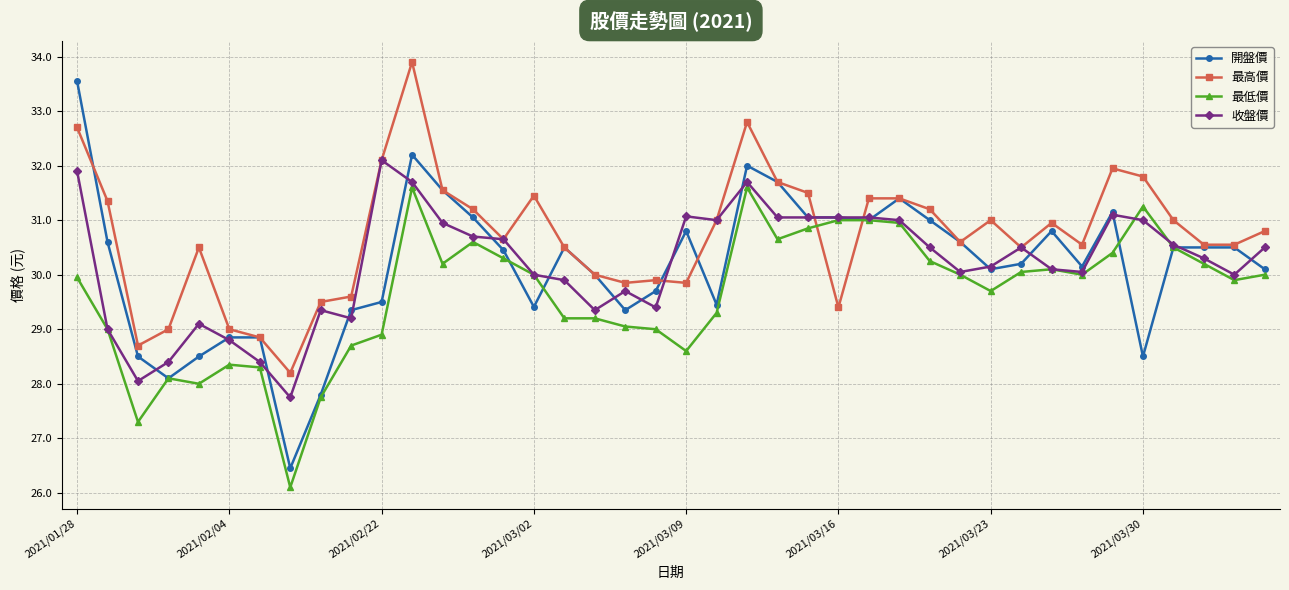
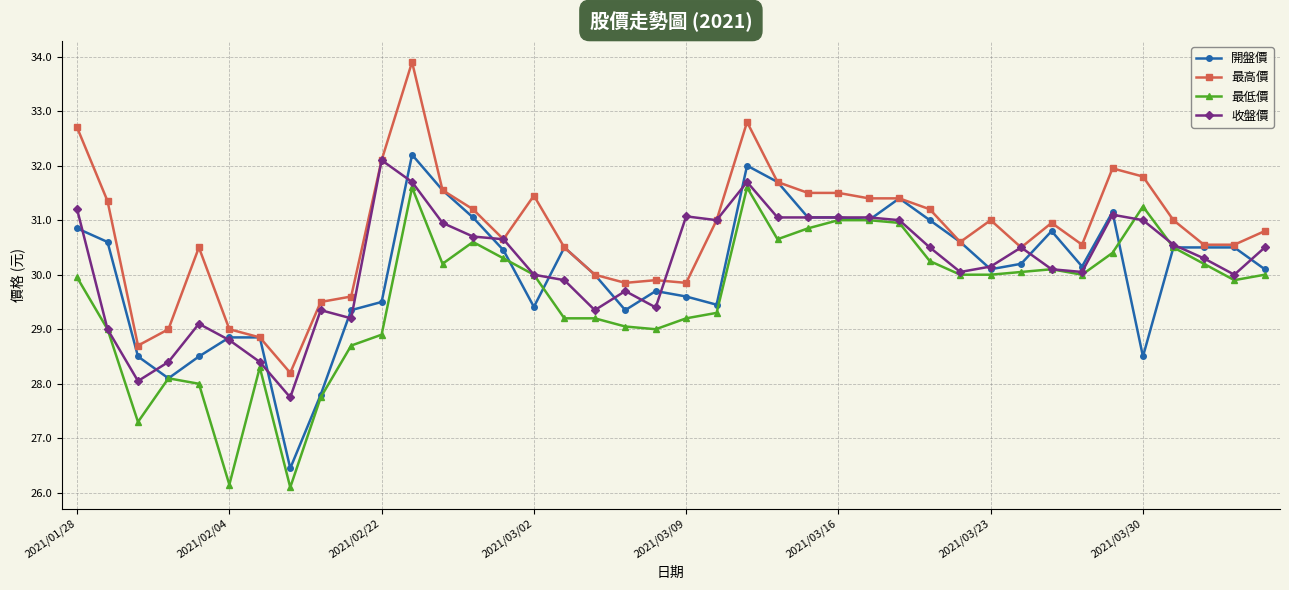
開盤價, 2021/01/28: 33.6 -> 30.9
收盤價, 2021/01/28: 31.9 -> 31.2
最低價, 2021/02/04: 28.4 -> 26.2
開盤價, 2021/03/09: 30.8 -> 29.6
最低價, 2021/03/09: 28.6 -> 29.2
最高價, 2021/03/16: 29.4 -> 31.5
最低價, 2021/03/23: 29.7 -> 30.0
